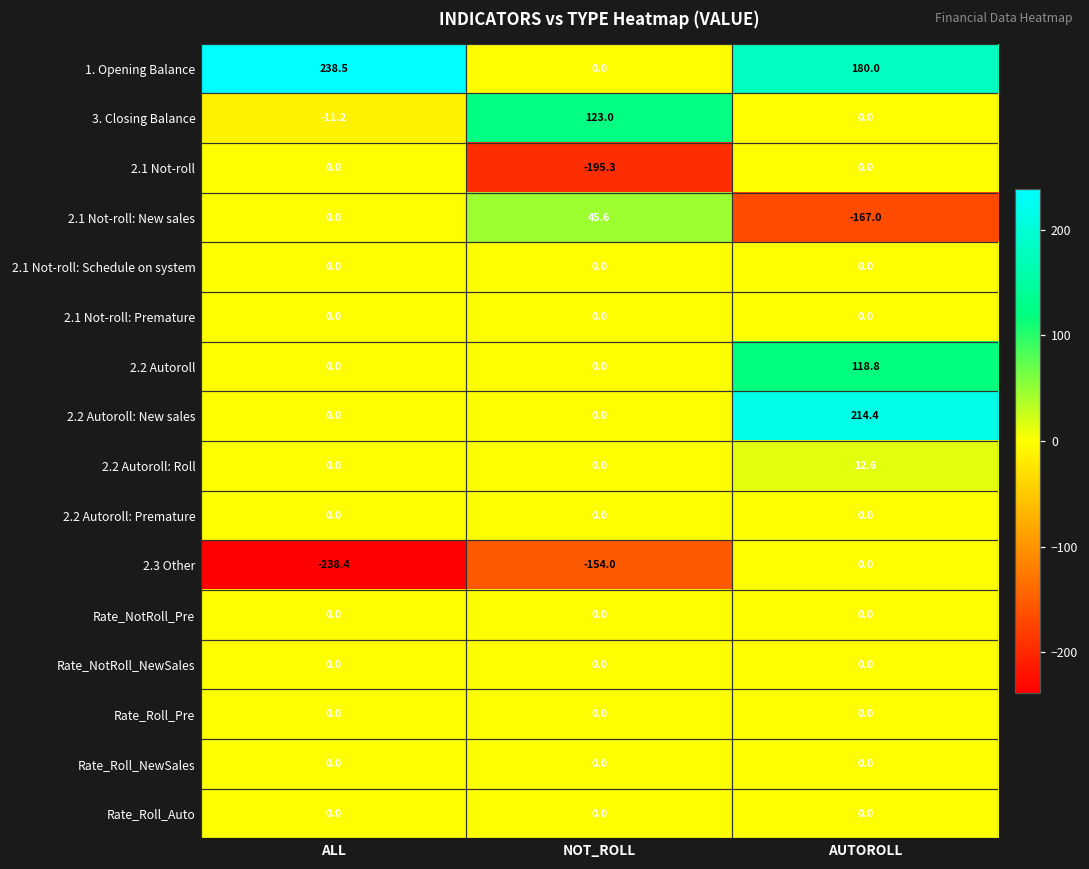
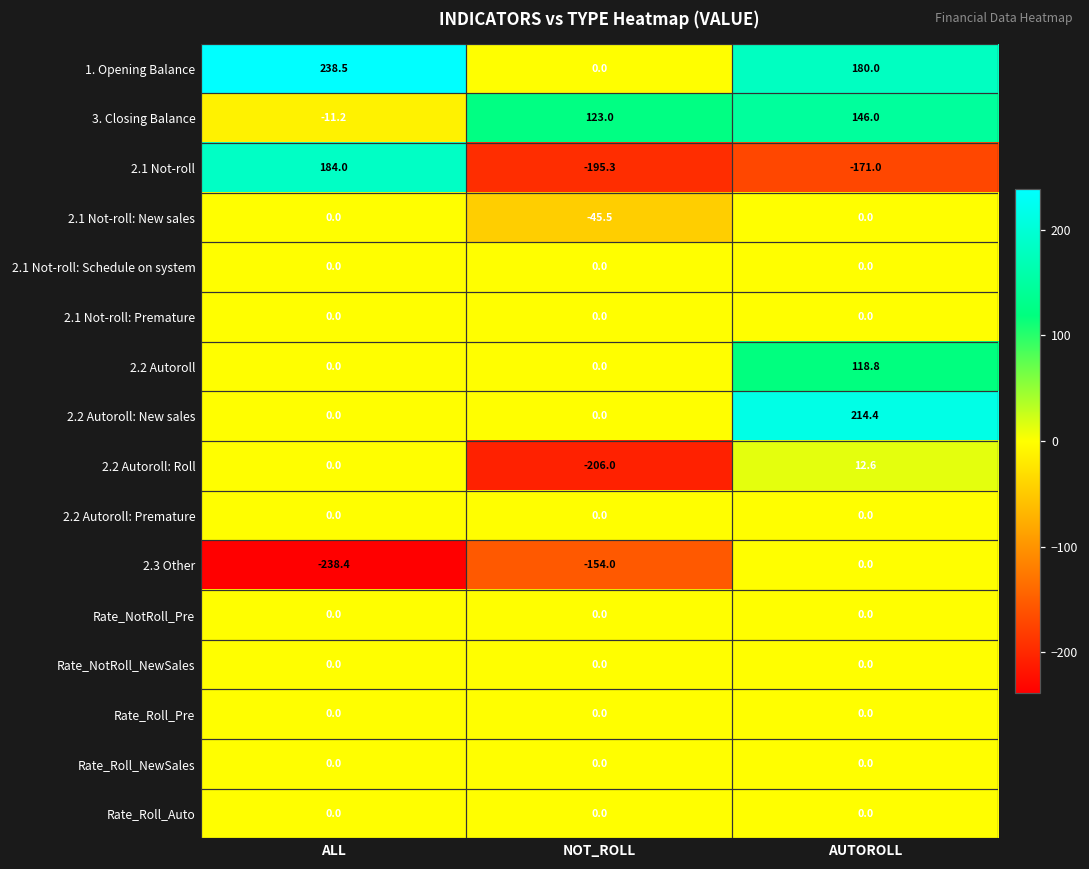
3. Closing Balance, AUTOROLL: 0.0 -> 146.0
2.1 Not-roll, ALL: 0.0 -> 184.0
2.1 Not-roll, AUTOROLL: 0.0 -> -171.0
2.1 Not-roll: New sales, NOT_ROLL: 45.6 -> -45.5
2.1 Not-roll: New sales, AUTOROLL: -167.0 -> 0.0
2.2 Autoroll: Roll, NOT_ROLL: 0.0 -> -206.0
